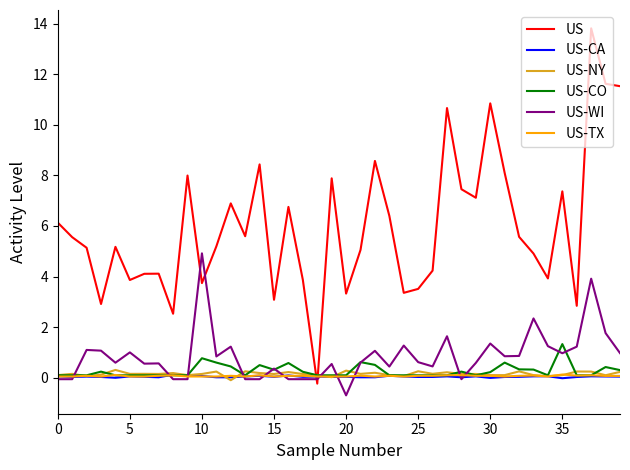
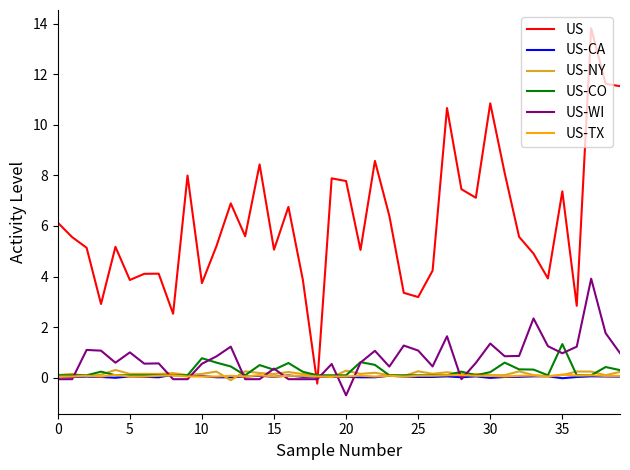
US-WI, 10: 4.9 -> 0.6
US, 15: 3.1 -> 5.1
US, 20: 3.3 -> 7.8
US, 25: 3.5 -> 3.2
US-WI, 25: 0.6 -> 1.1
